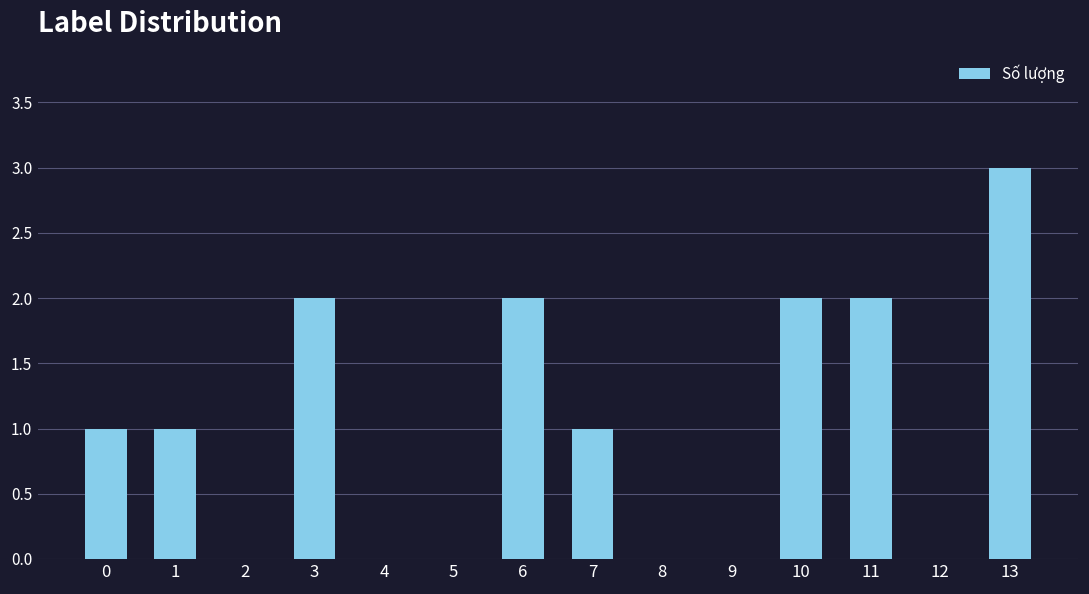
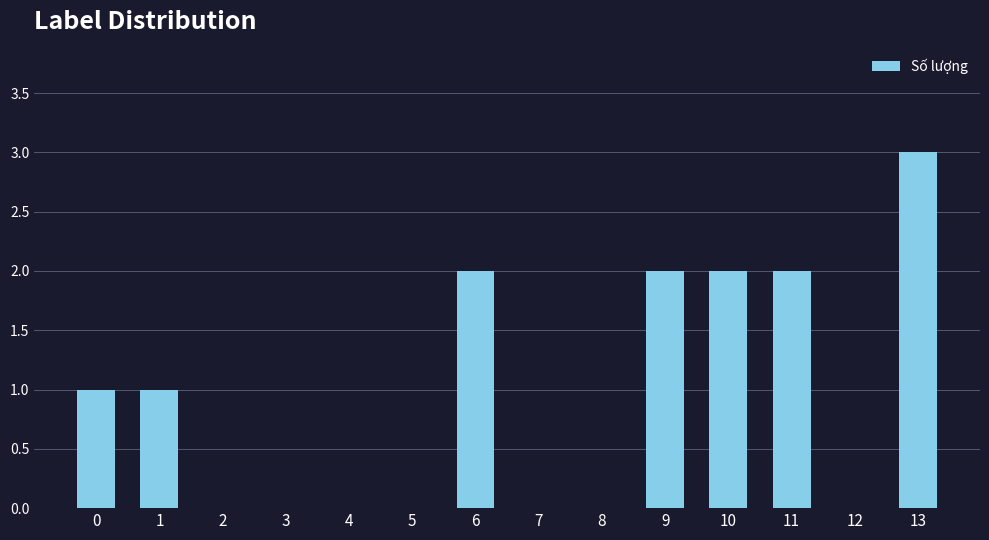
3: 2 -> 0
7: 1 -> 0
9: 0 -> 2
